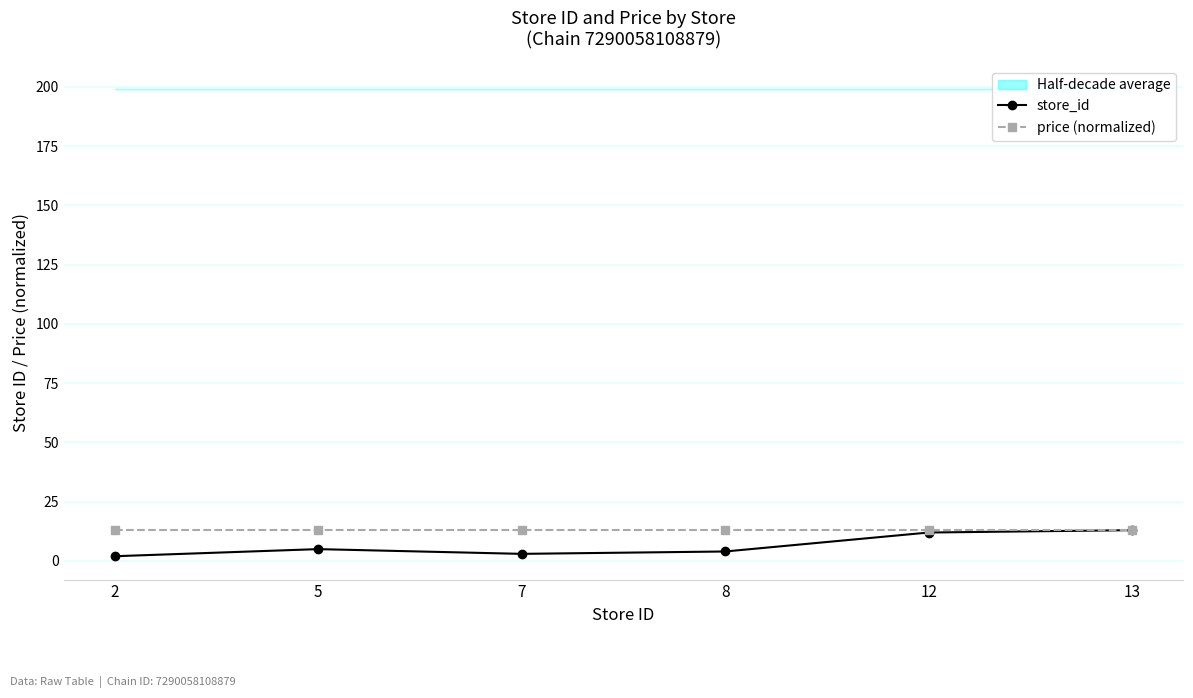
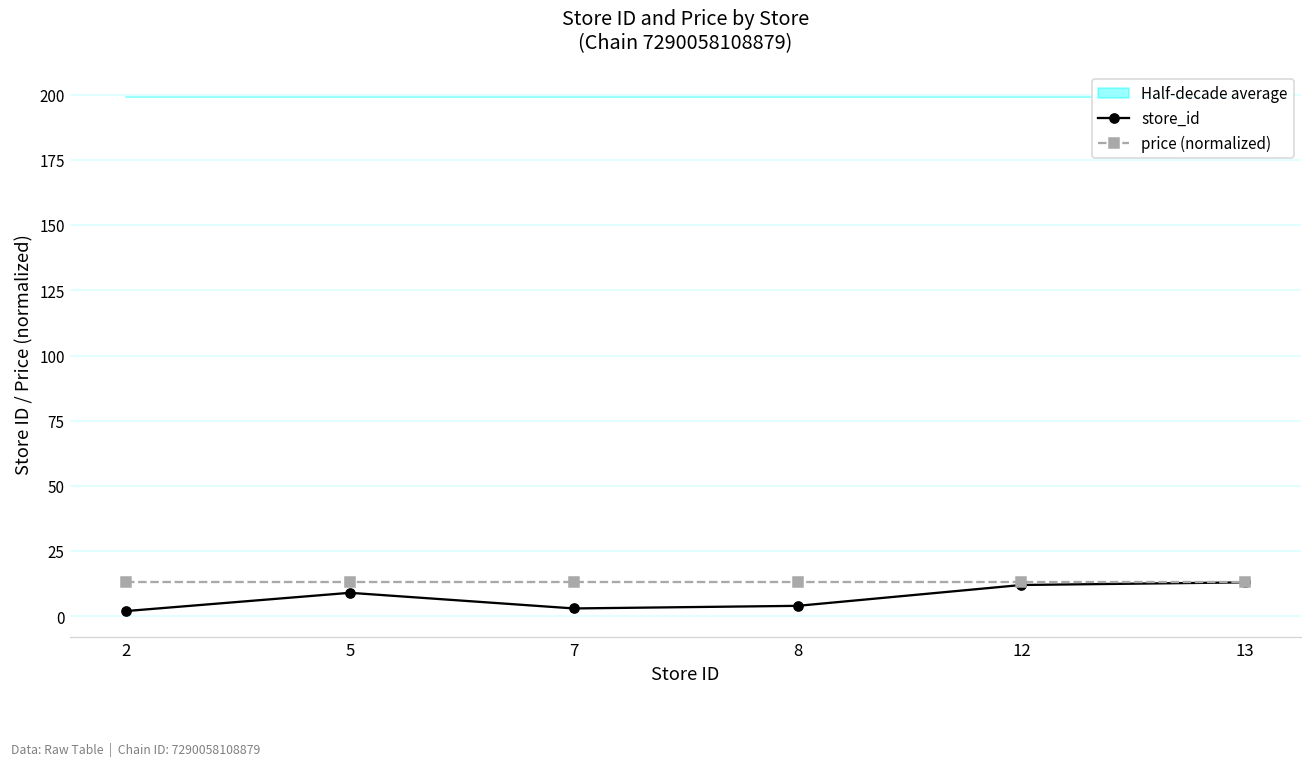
store_id, 5: 5 -> 9
